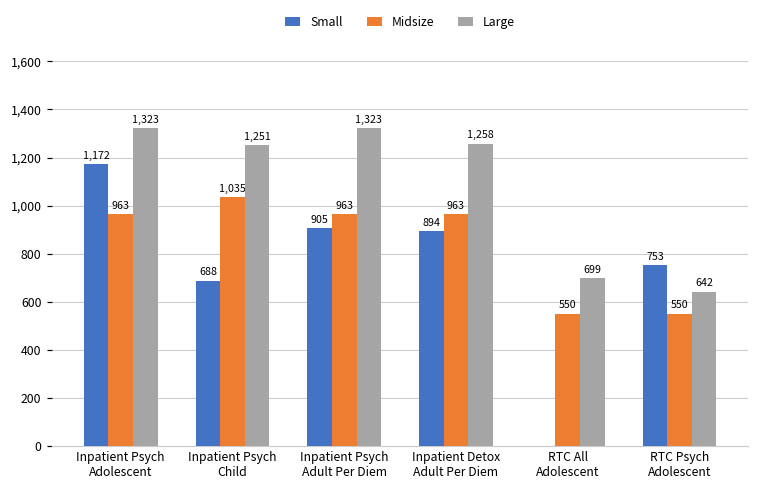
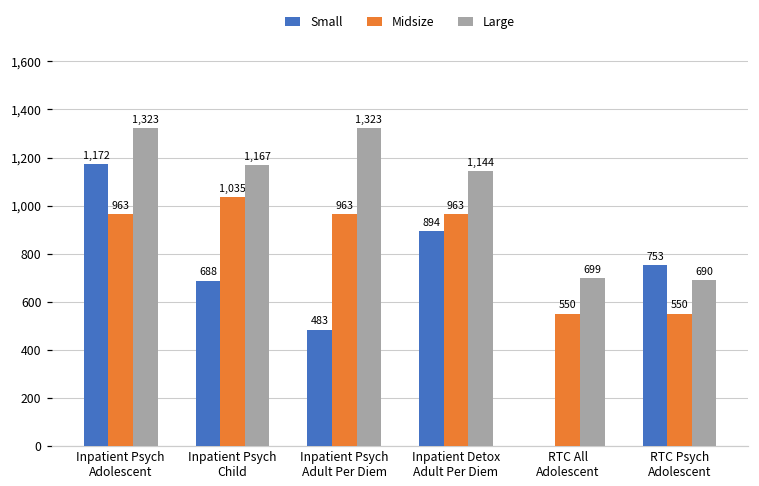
Large, Inpatient Psych Child: 1,251 -> 1,167
Small, Inpatient Psych Adult Per Diem: 905 -> 483
Large, Inpatient Detox Adult Per Diem: 1,258 -> 1,144
Large, RTC Psych Adolescent: 642 -> 690
